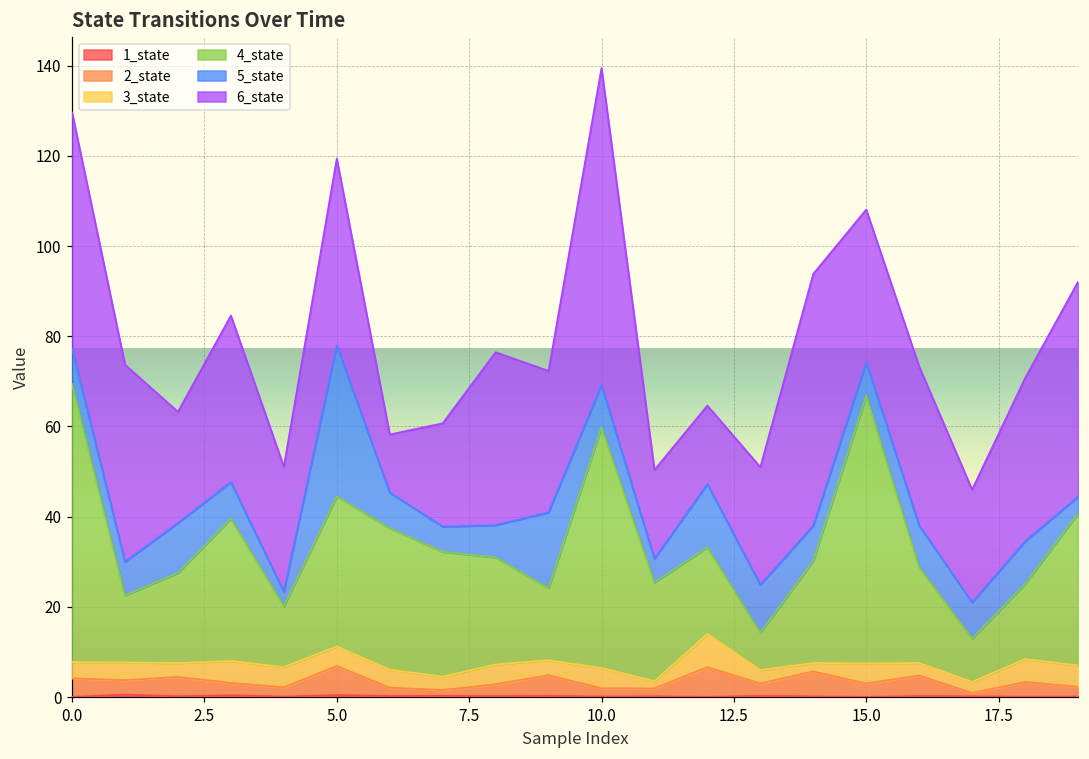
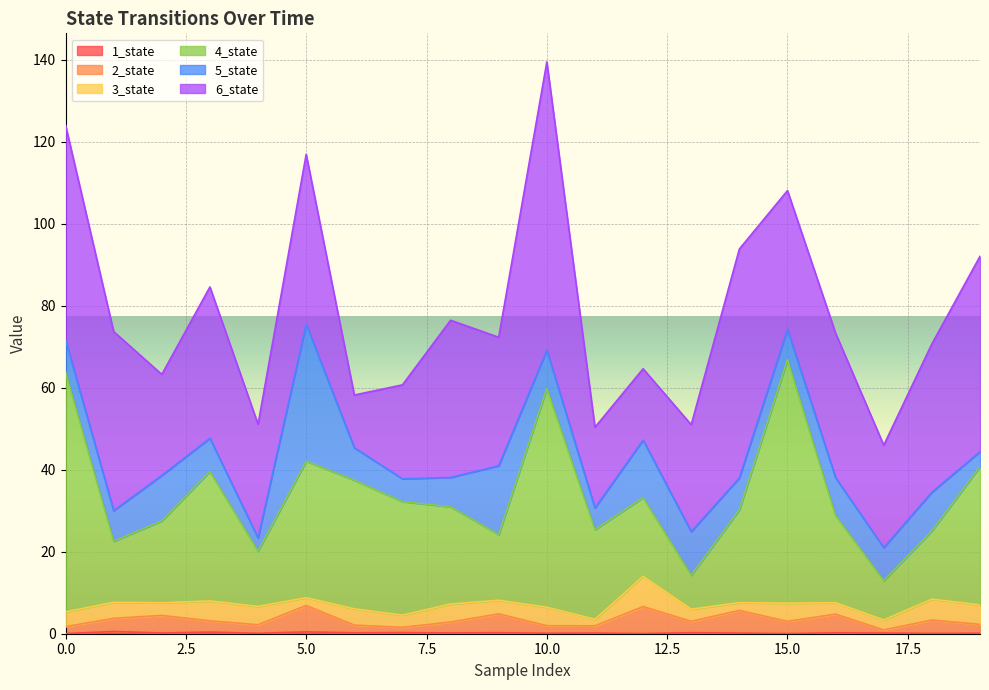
2_state, 0.0: 4 -> 2
4_state, 0.0: 62 -> 59
3_state, 5.0: 4 -> 2
